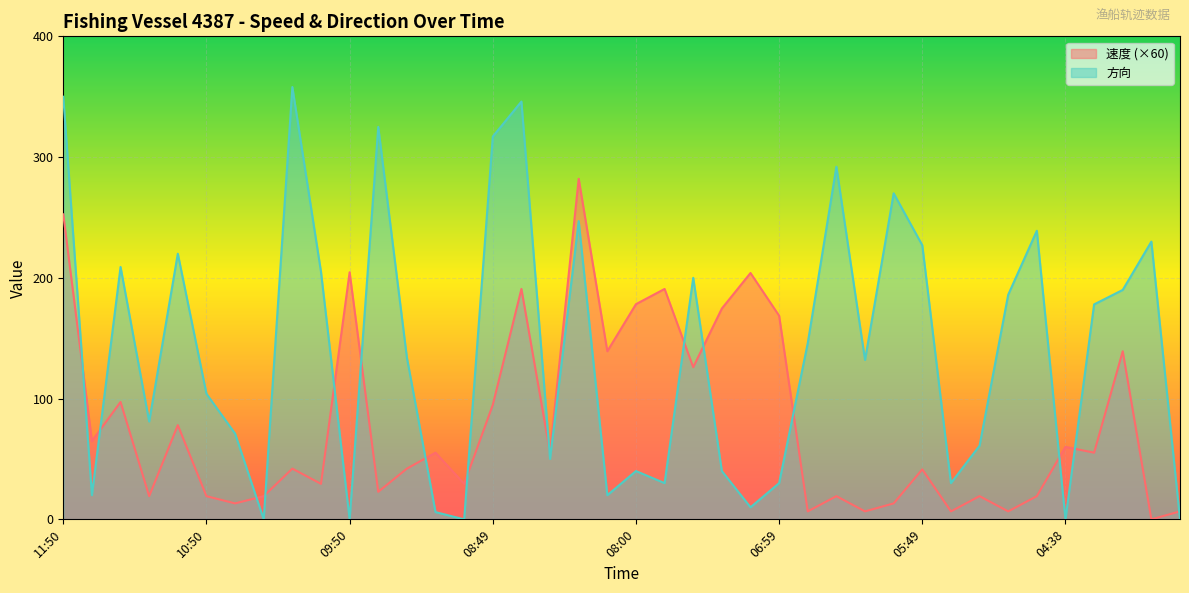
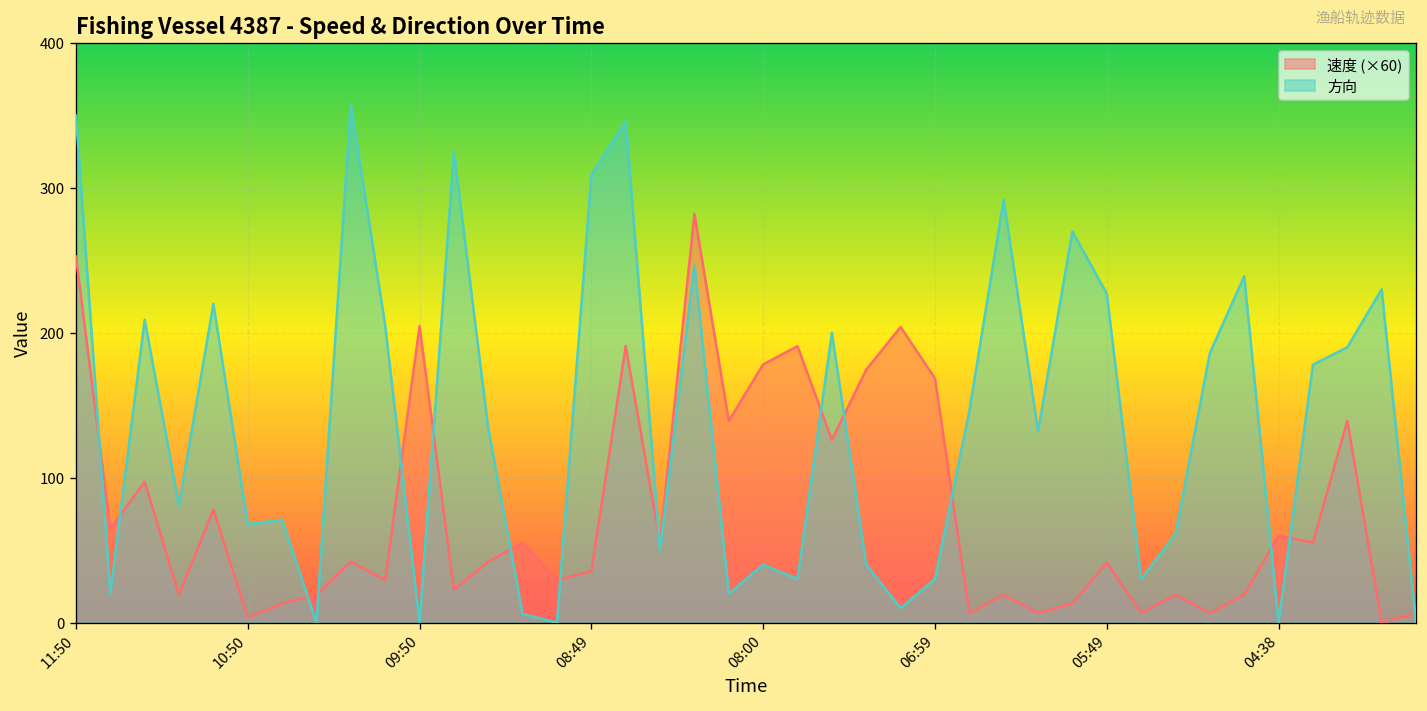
速度 (×60), 10:50: 19 -> 4
方向, 10:50: 104 -> 68
速度 (×60), 08:49: 95 -> 35
方向, 08:49: 317 -> 309
